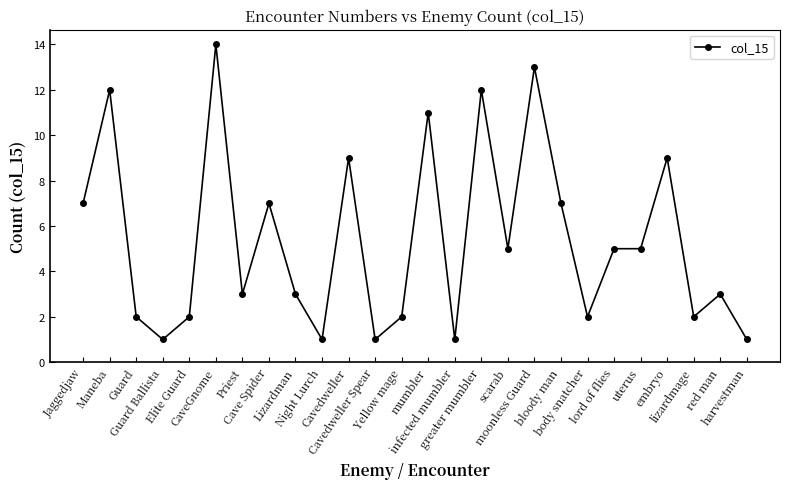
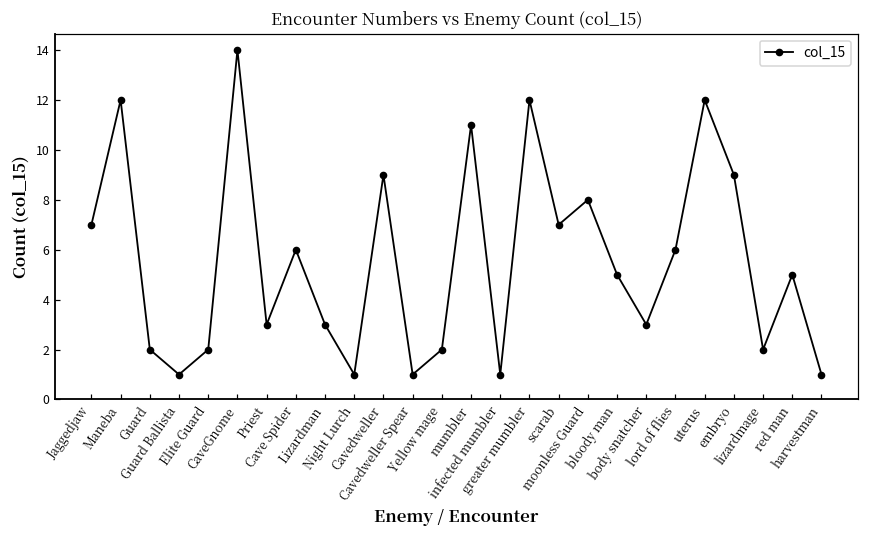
Cave Spider: 7 -> 6
scarab: 5 -> 7
moonless Guard: 13 -> 8
bloody man: 7 -> 5
body snatcher: 2 -> 3
lord of flies: 5 -> 6
uterus: 5 -> 12
red man: 3 -> 5
